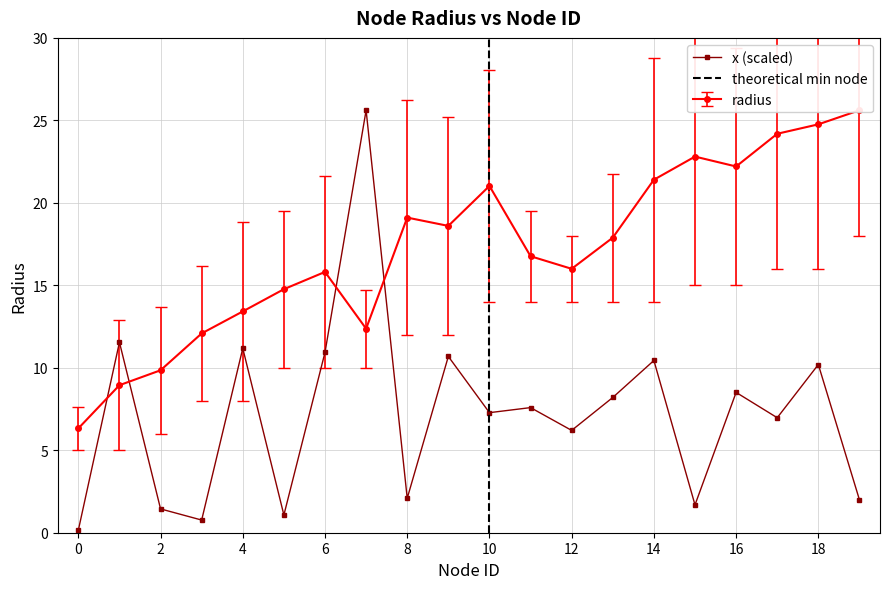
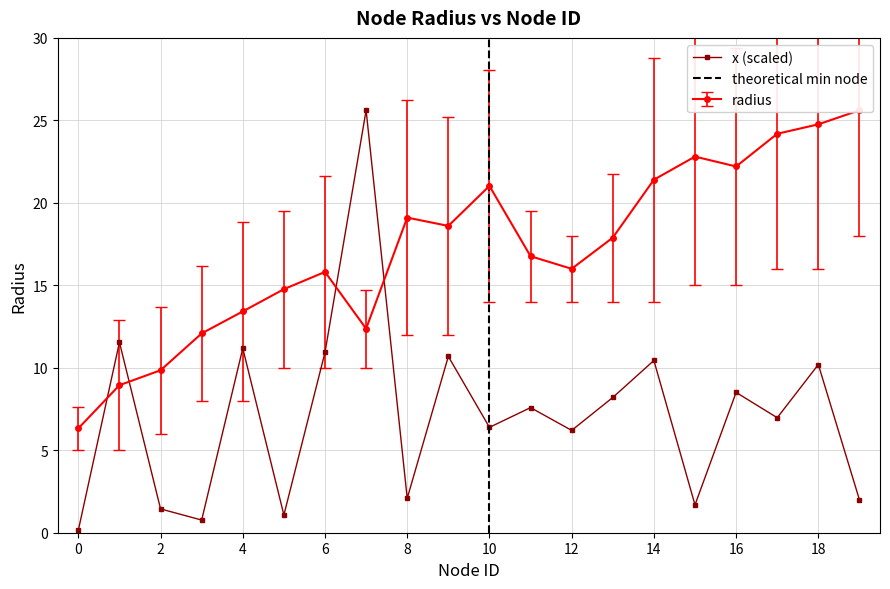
x (scaled), 10: 7.3 -> 6.4
